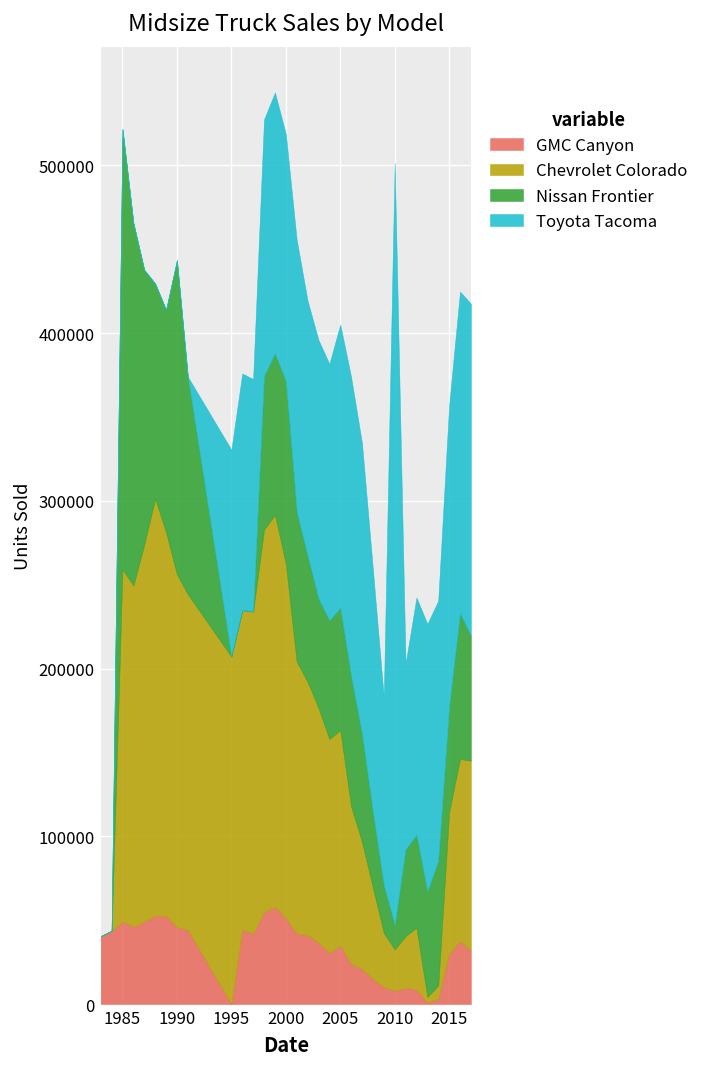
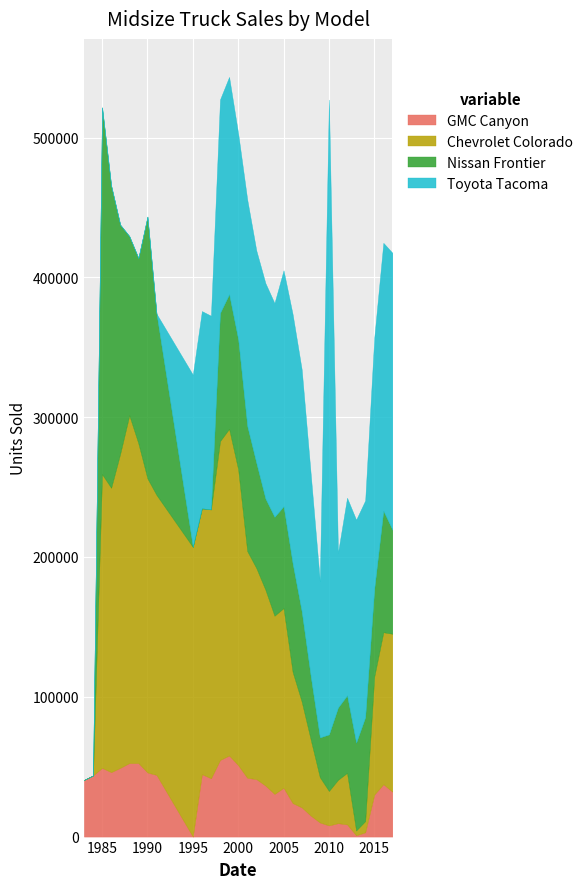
Nissan Frontier, 2000: 109000 -> 93000
Nissan Frontier, 2010: 15000 -> 40000
